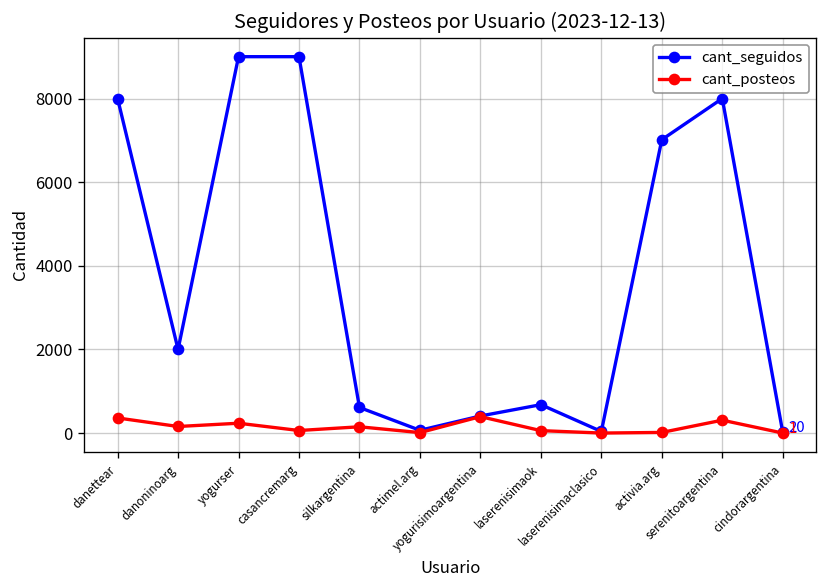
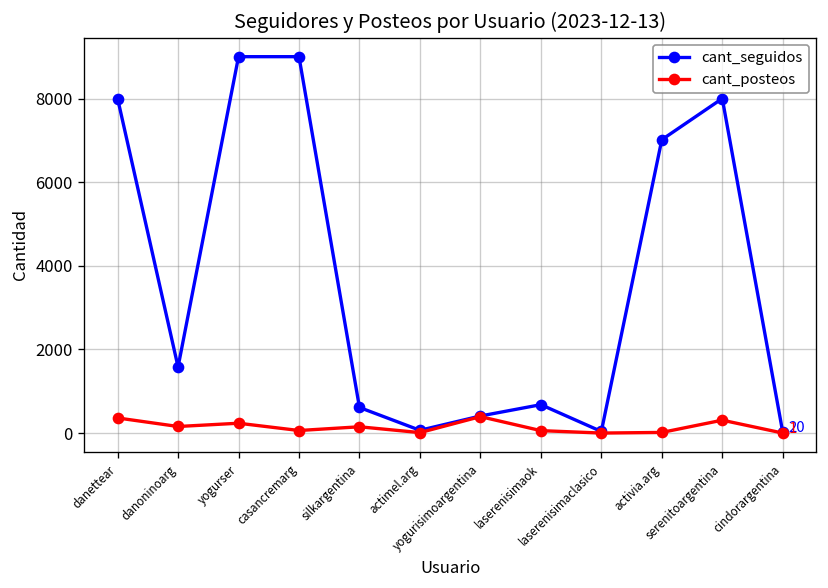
cant_seguidos, danoninoarg: 2000 -> 1600
